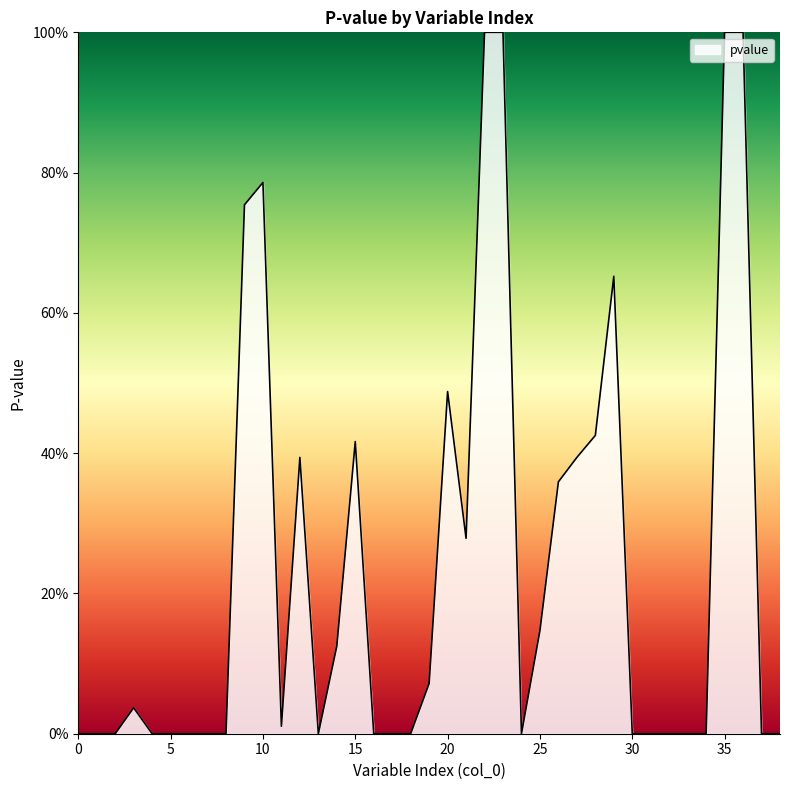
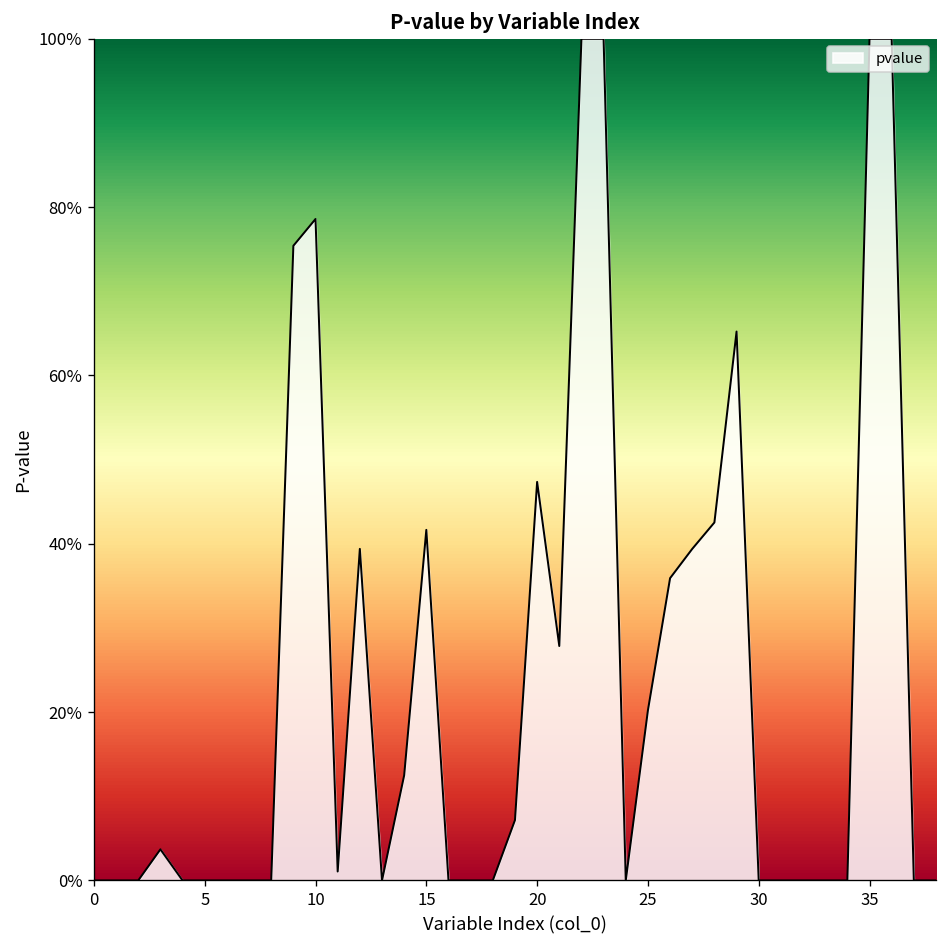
20: 49% -> 47%
25: 15% -> 20%
